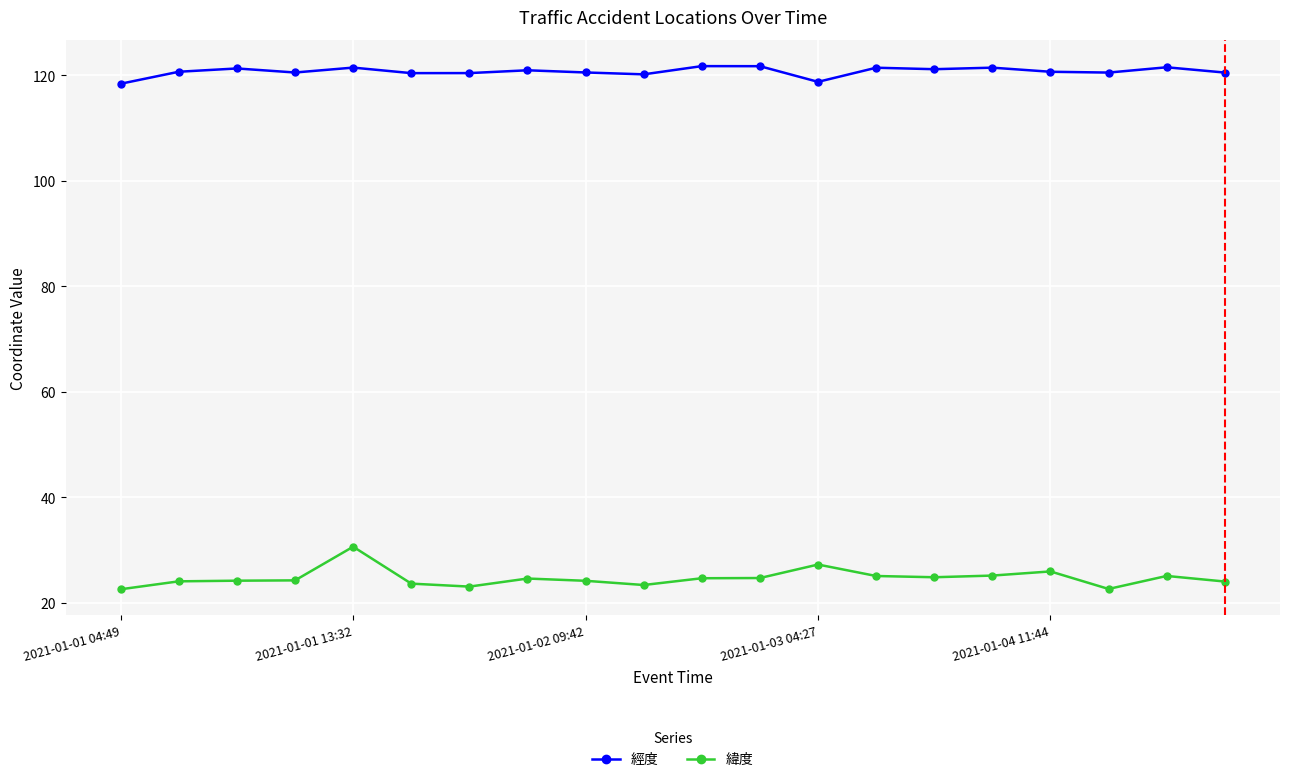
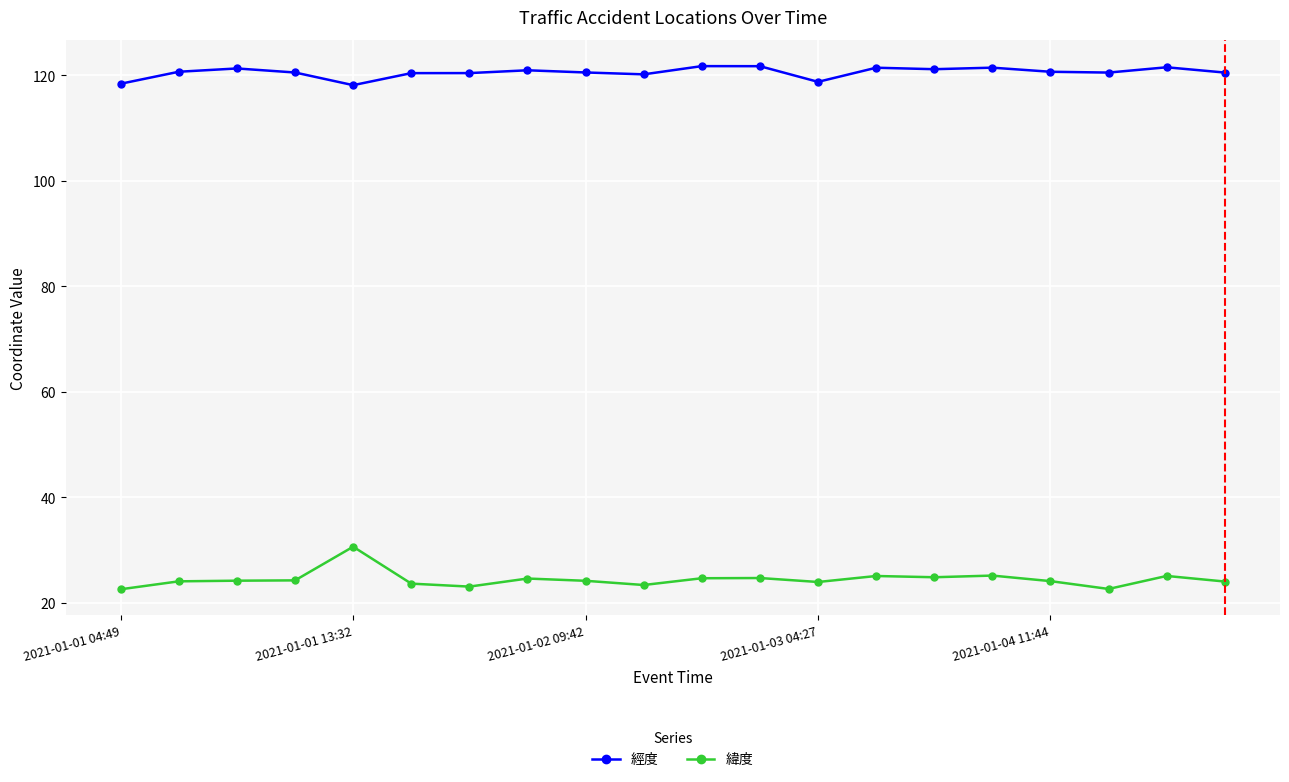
經度, 2021-01-01 13:32: 121 -> 118
緯度, 2021-01-03 04:27: 27 -> 24
緯度, 2021-01-04 11:44: 26 -> 24
